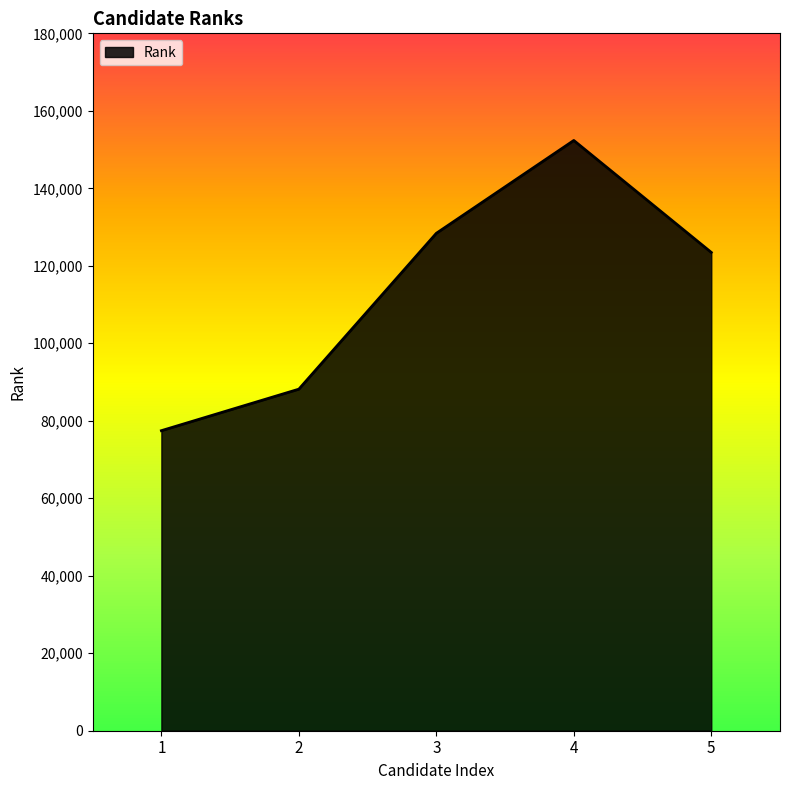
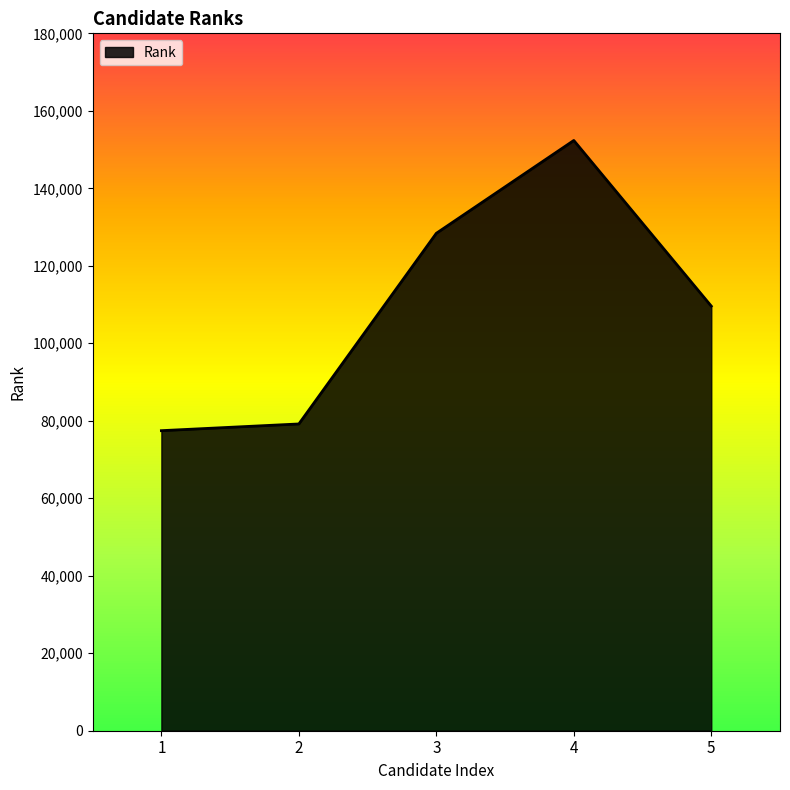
2: 88,000 -> 79,000
5: 123,000 -> 110,000
